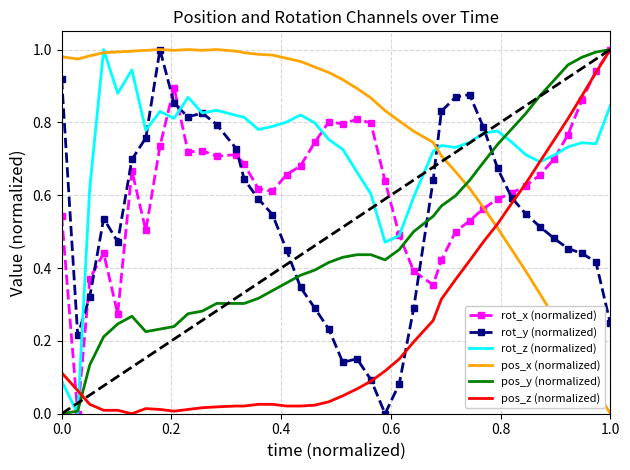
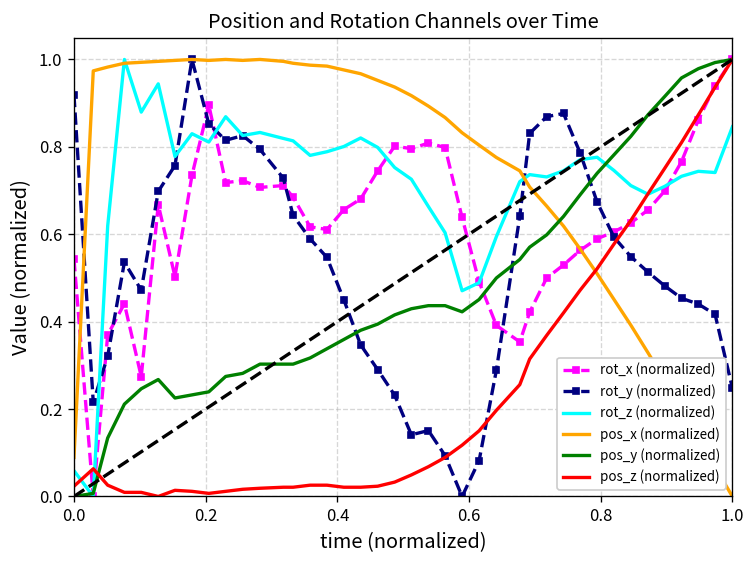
rot_z (normalized), 0.0: 0.09 -> 0.06
pos_x (normalized), 0.0: 0.98 -> 0.09
pos_z (normalized), 0.0: 0.11 -> 0.02
